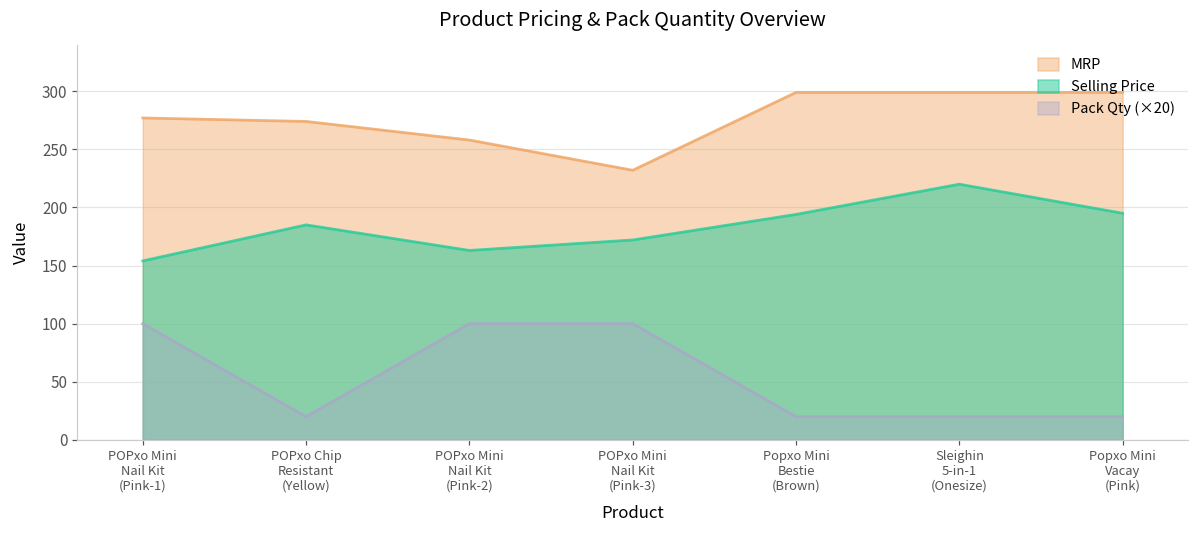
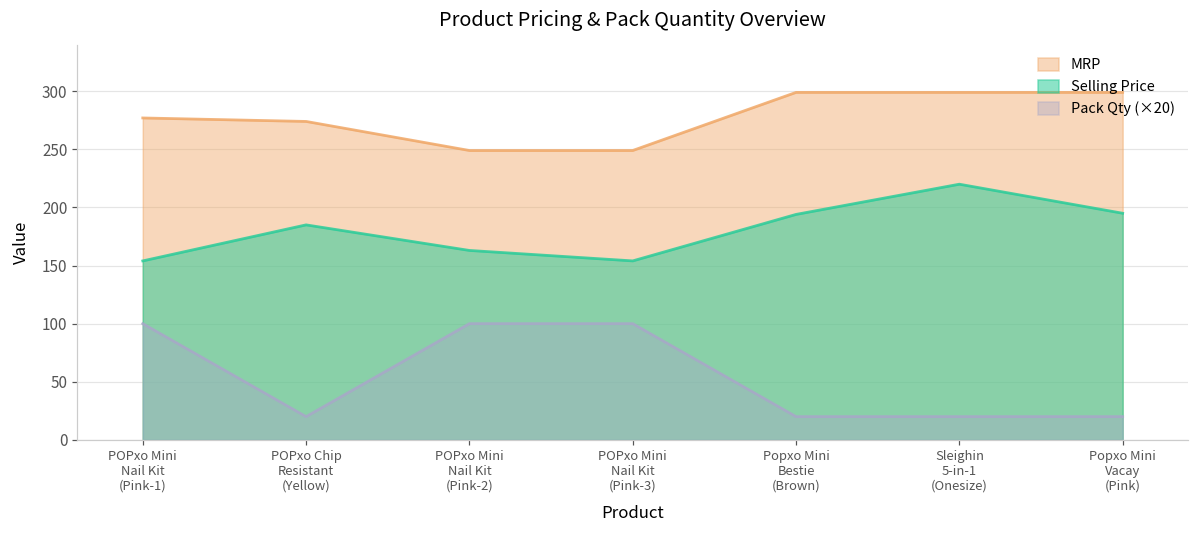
MRP, POPxo Mini Nail Kit (Pink-2): 258 -> 249
MRP, POPxo Mini Nail Kit (Pink-3): 232 -> 249
Selling Price, POPxo Mini Nail Kit (Pink-3): 172 -> 154
